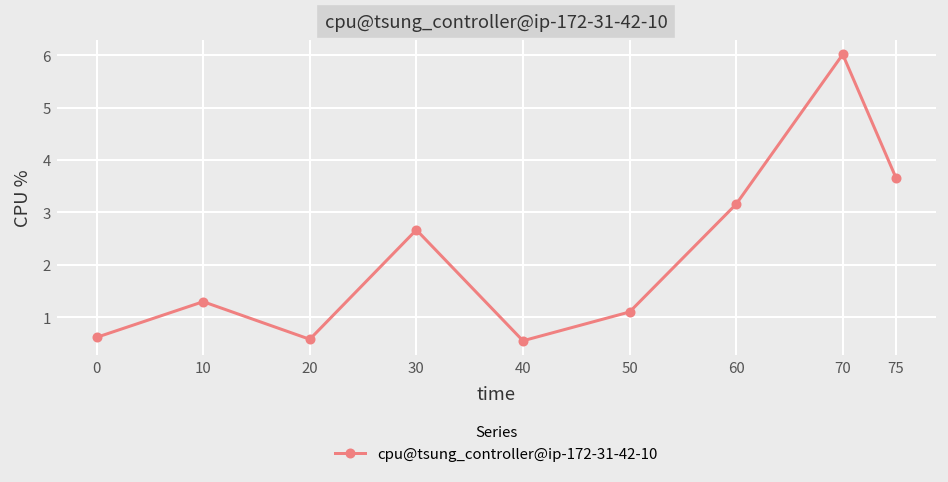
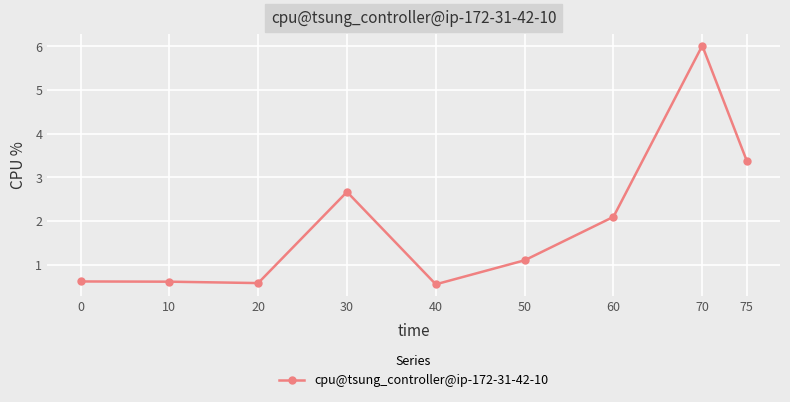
10: 1.3 -> 0.6
60: 3.2 -> 2.1
75: 3.7 -> 3.4
